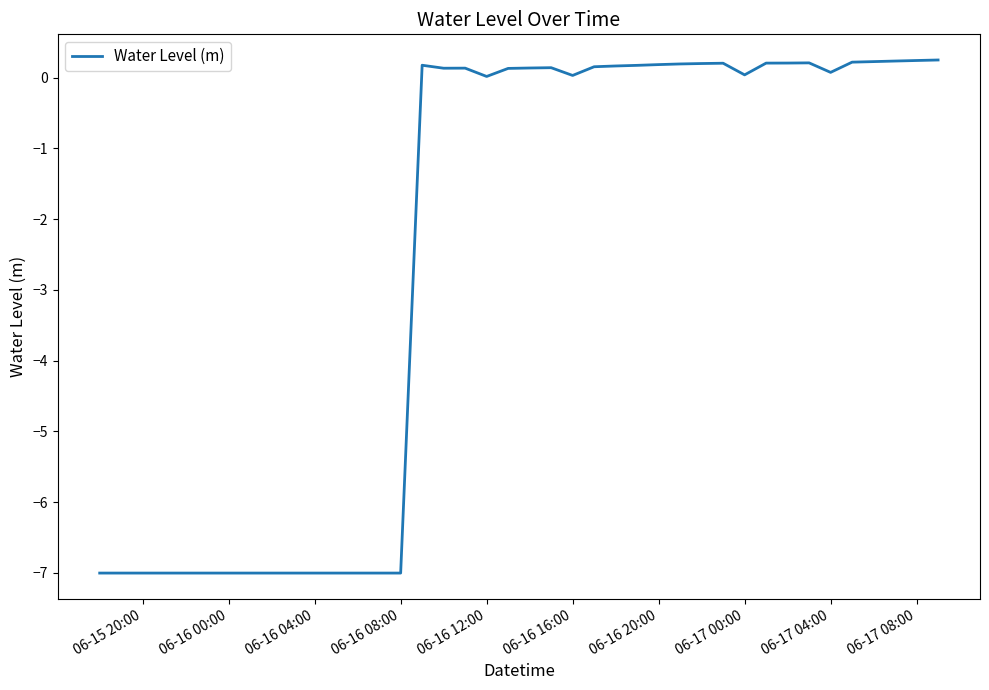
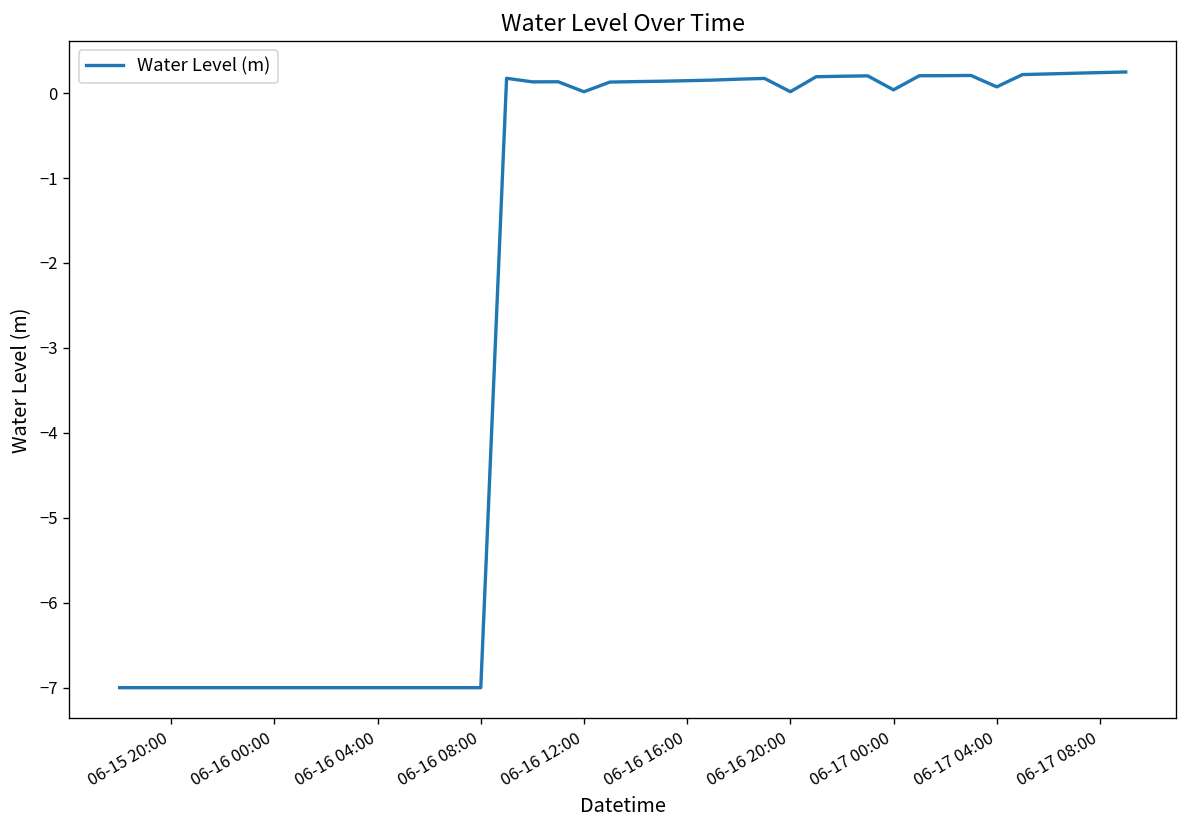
06-16 16:00: 0.0 -> 0.1
06-16 20:00: 0.2 -> 0.0
